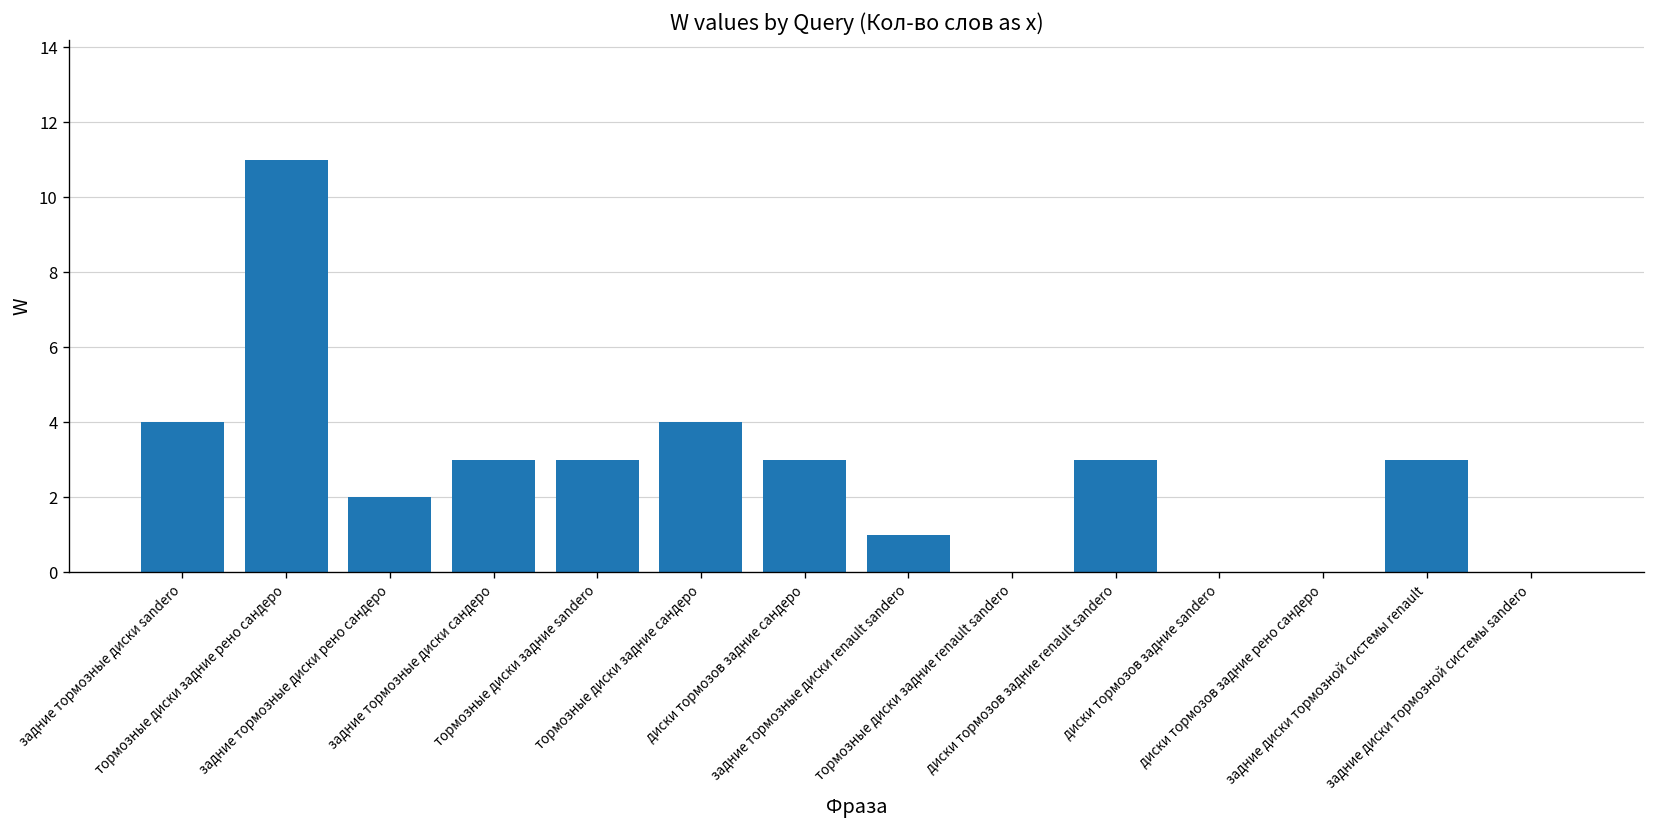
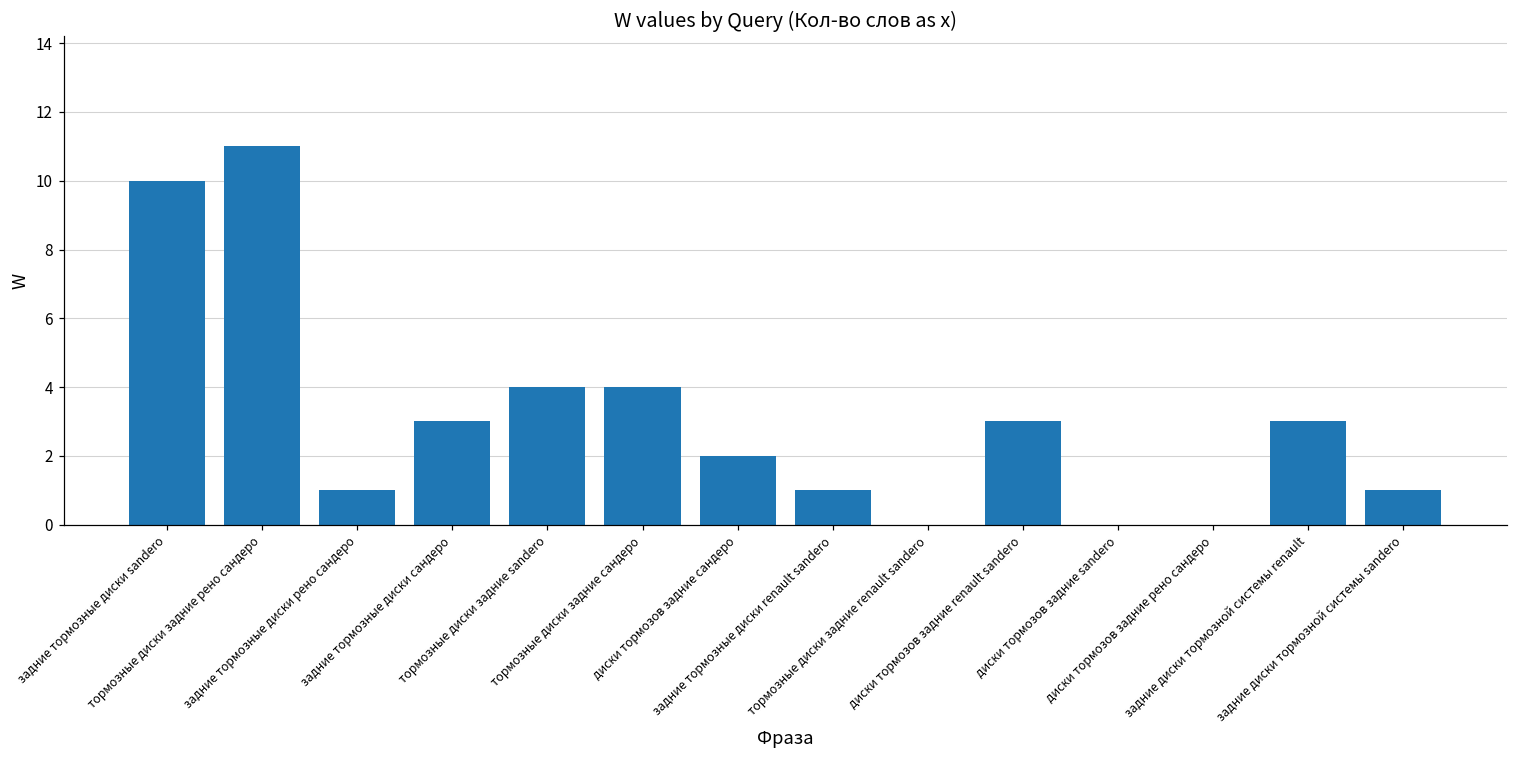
задние тормозные диски sandero: 4 -> 10
задние тормозные диски рено сандеро: 2 -> 1
тормозные диски задние sandero: 3 -> 4
диски тормозов задние сандеро: 3 -> 2
задние диски тормозной системы sandero: 0 -> 1
